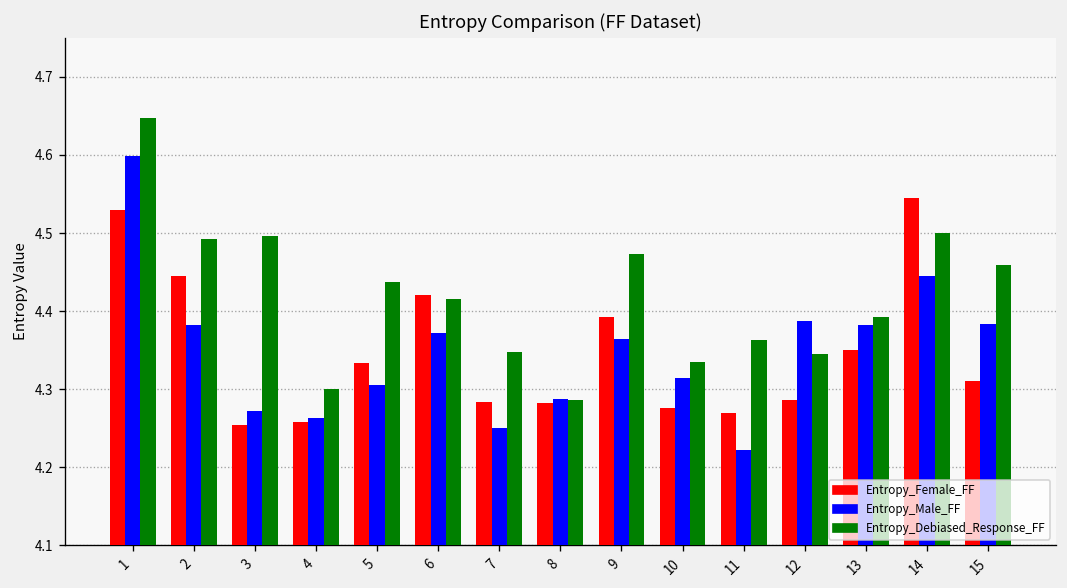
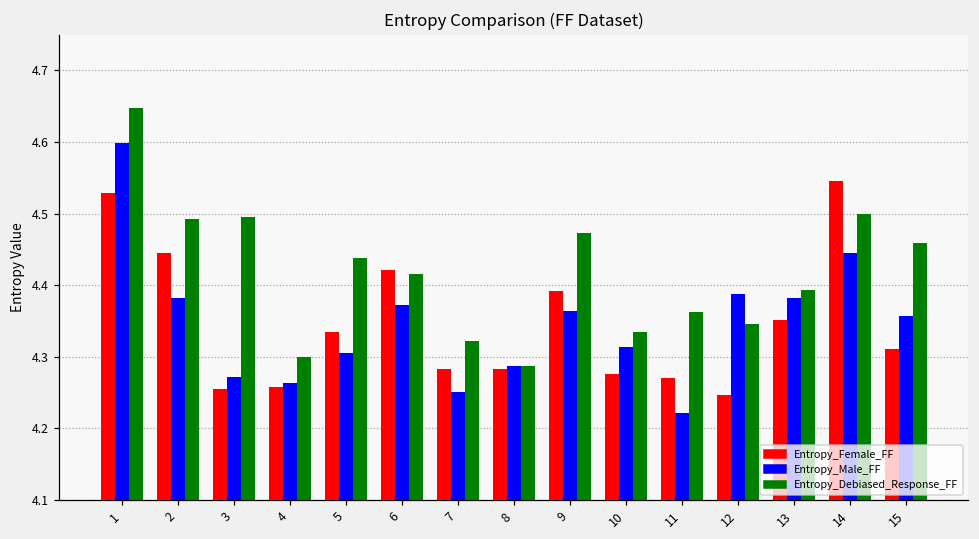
Entropy_Debiased_Response_FF, 7: 4.35 -> 4.32
Entropy_Female_FF, 12: 4.29 -> 4.25
Entropy_Male_FF, 15: 4.38 -> 4.36
